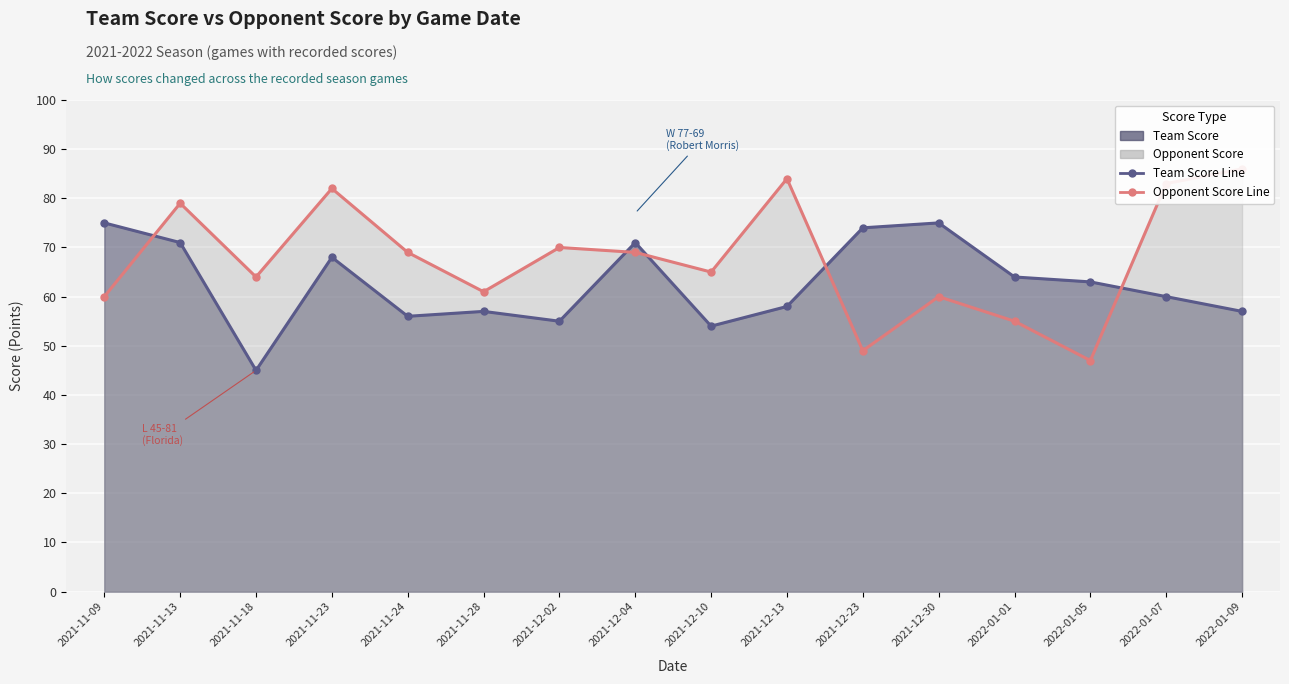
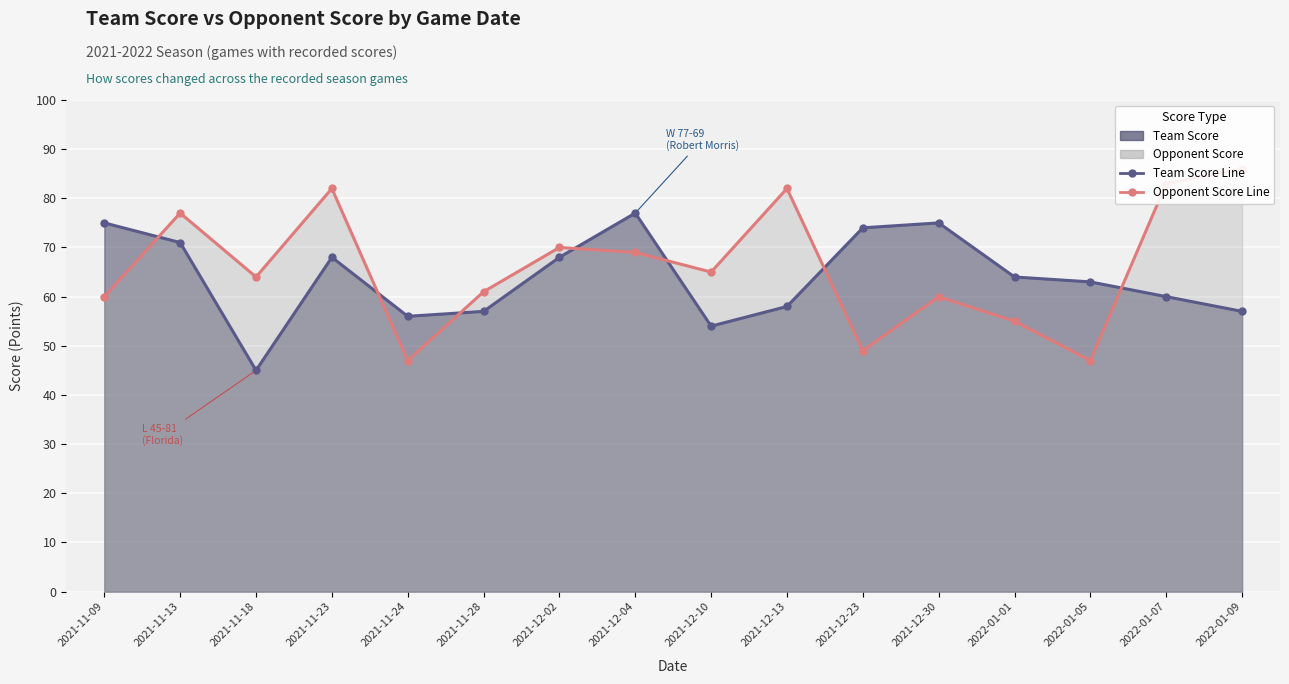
Opponent Score, 2021-11-13: 79 -> 77
Opponent Score, 2021-11-24: 69 -> 47
Team Score, 2021-12-02: 55 -> 68
Team Score, 2021-12-04: 71 -> 77
Opponent Score, 2021-12-13: 84 -> 82
